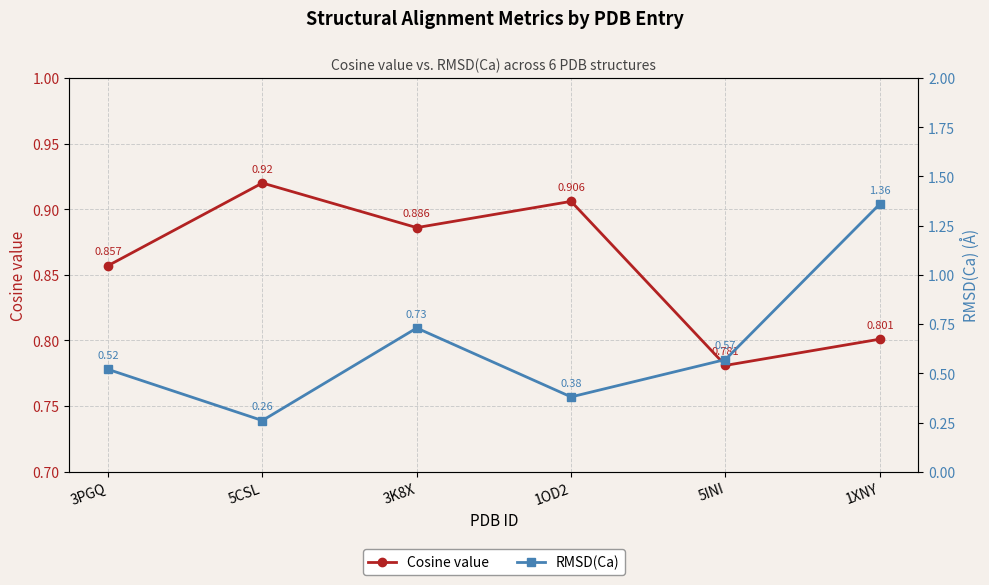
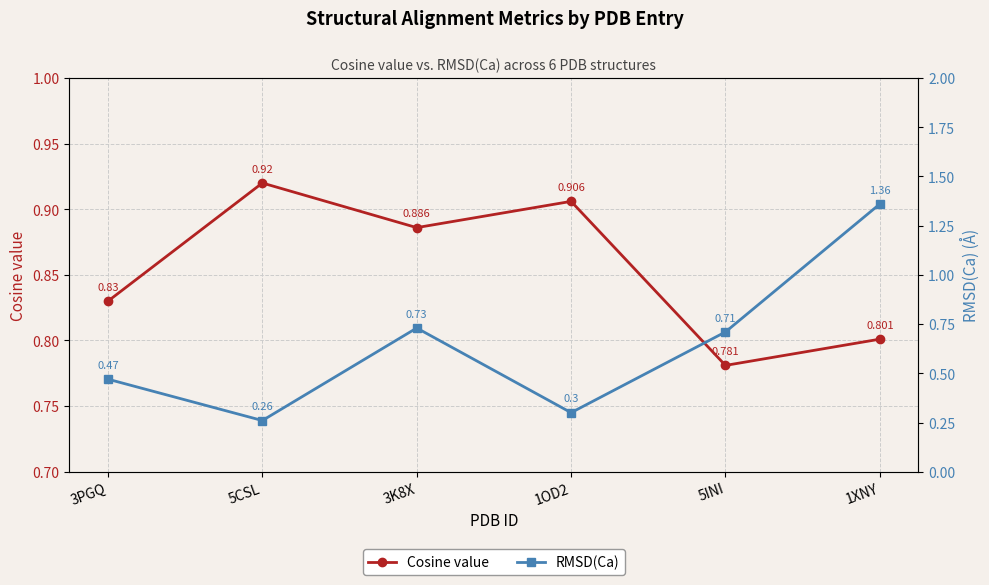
Cosine value, 3PGQ: 0.857 -> 0.83
RMSD(Ca), 3PGQ: 0.52 -> 0.47
RMSD(Ca), 1OD2: 0.38 -> 0.3
RMSD(Ca), 5INI: 0.57 -> 0.71
